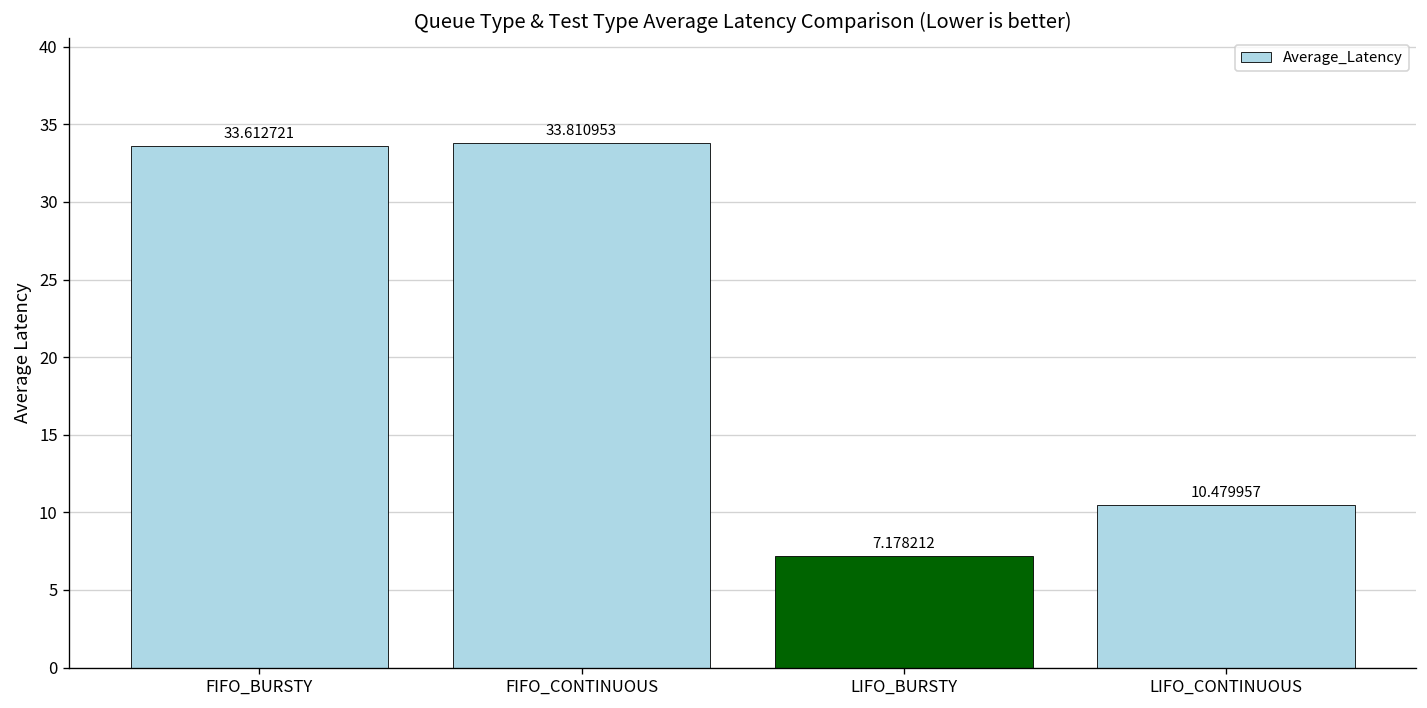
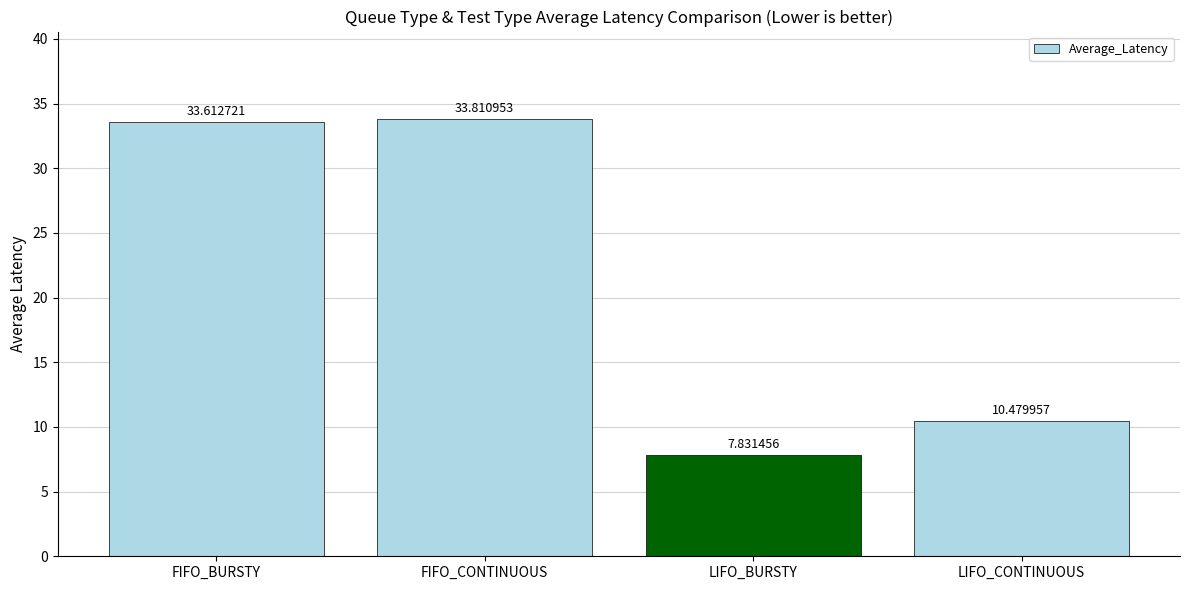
LIFO_BURSTY: 7.178212 -> 7.831456
